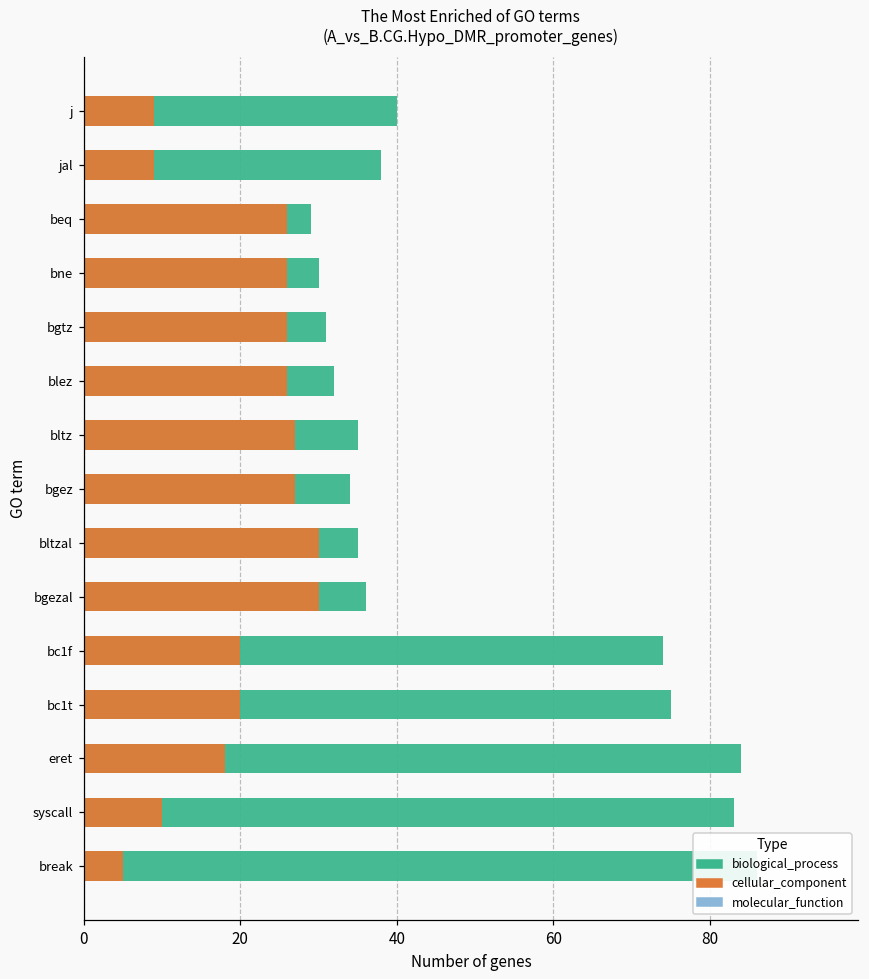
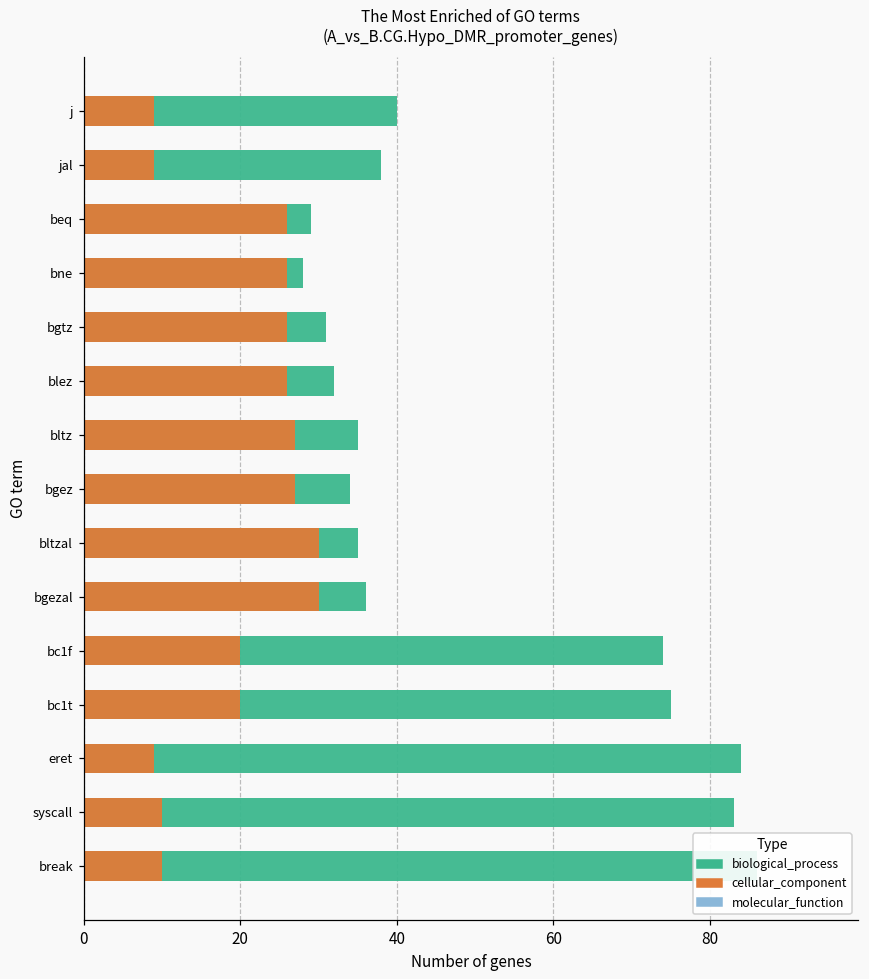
biological_process, bne: 30 -> 28
cellular_component, eret: 18 -> 9
cellular_component, break: 5 -> 10
